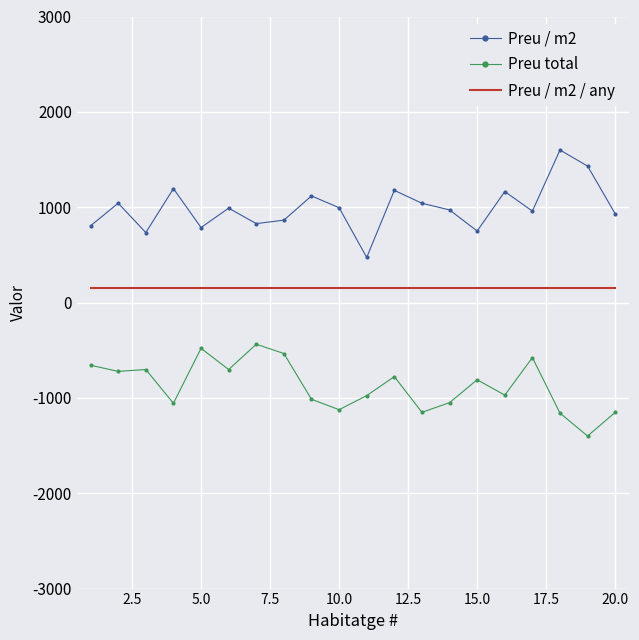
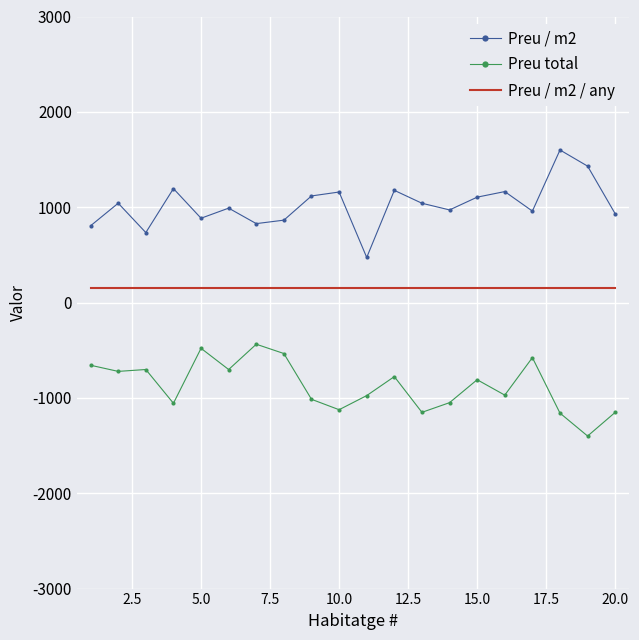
Preu / m2, 5.0: 800 -> 900
Preu / m2, 10.0: 1000 -> 1200
Preu / m2, 15.0: 800 -> 1100
